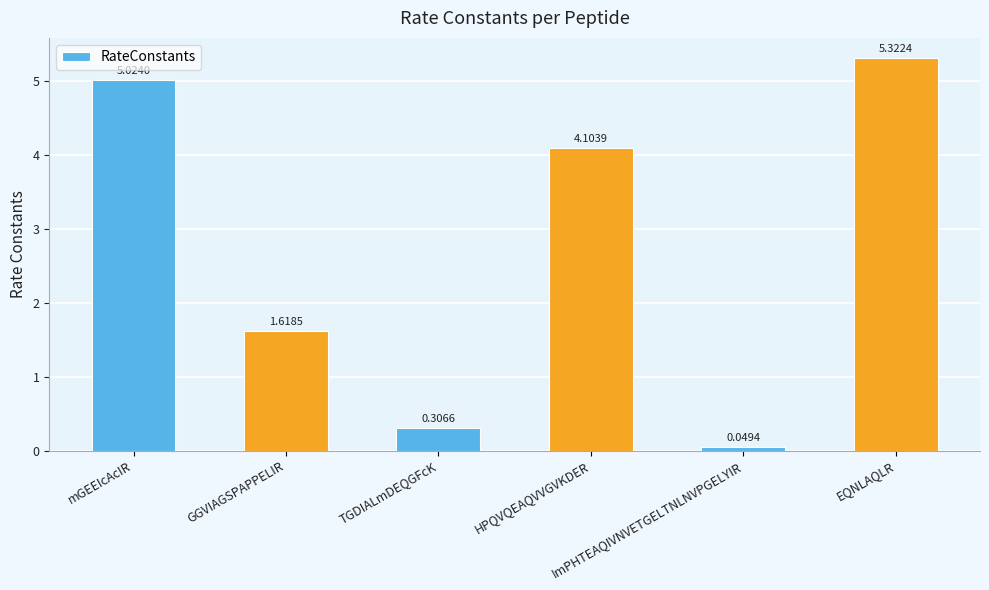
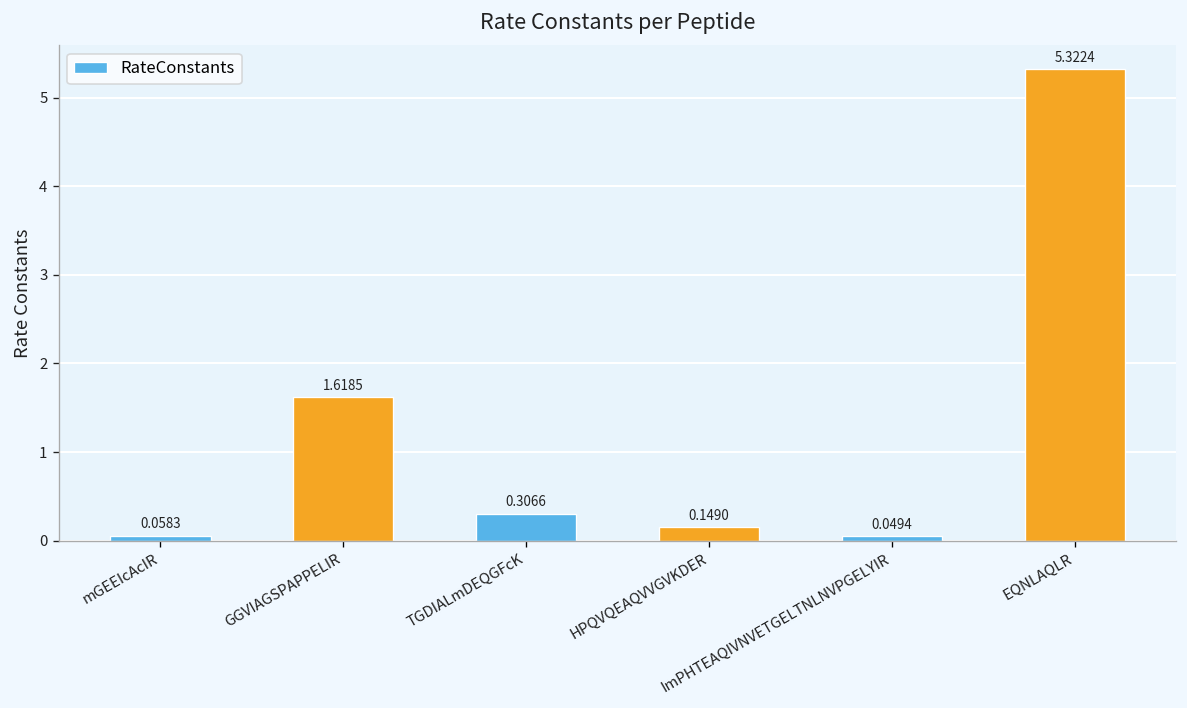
mGEEIcAcIR: 5.0 -> 0.1
HPQVQEAQVVGVKDER: 4.1039 -> 0.1490
